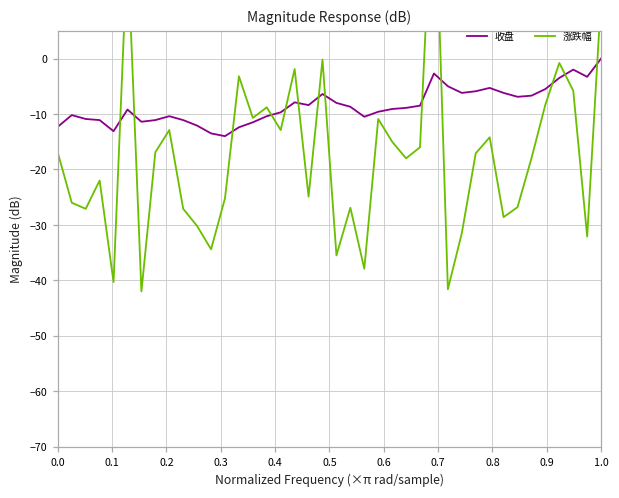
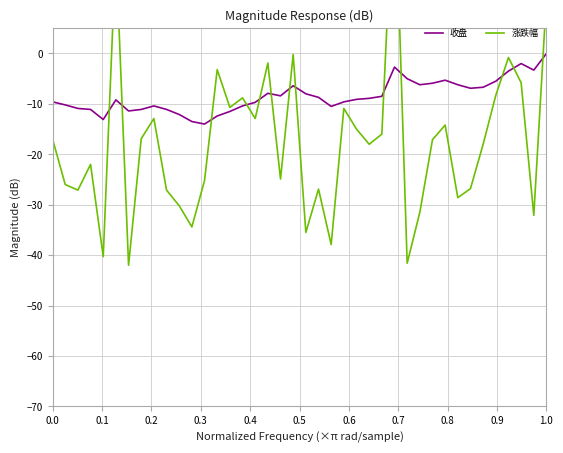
收盘, 0.0: -12 -> -10
